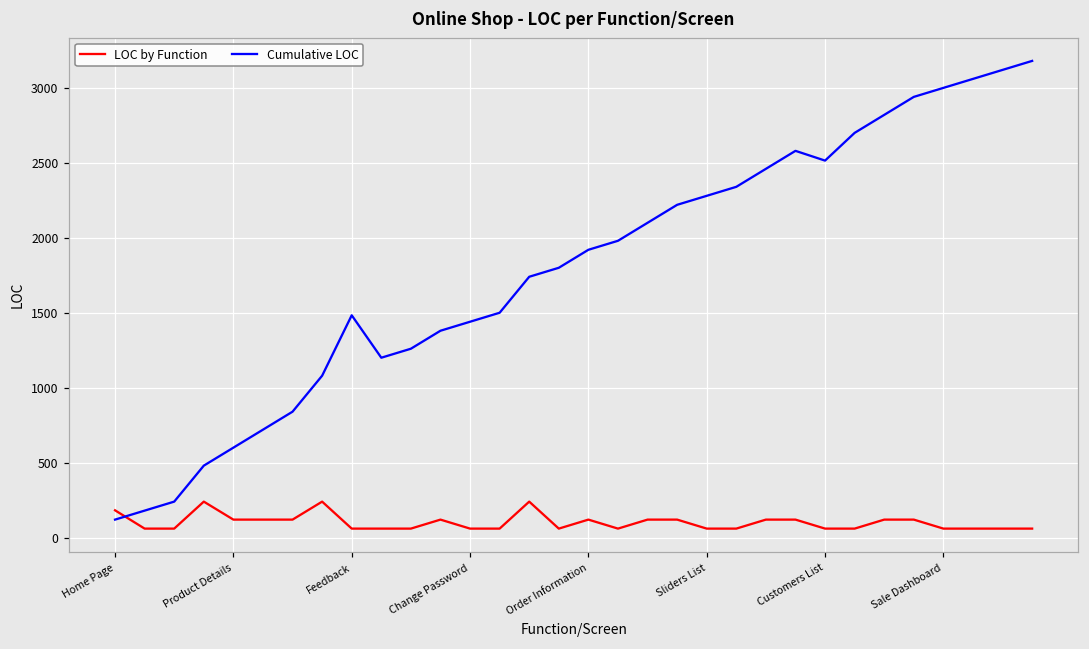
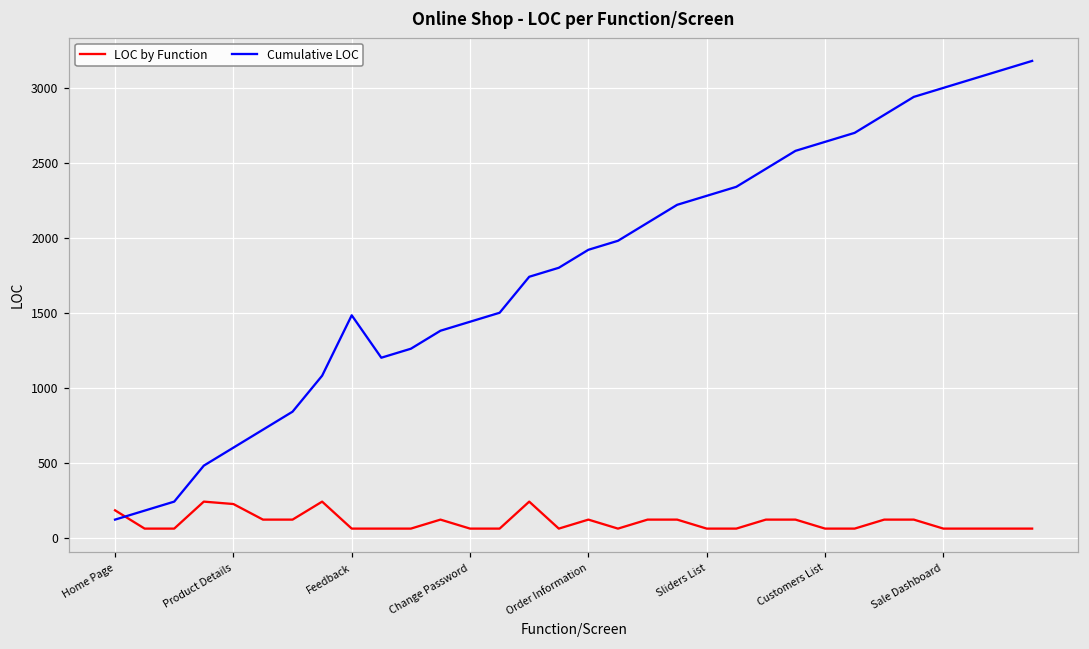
LOC by Function, Product Details: 120 -> 220
Cumulative LOC, Customers List: 2520 -> 2640
